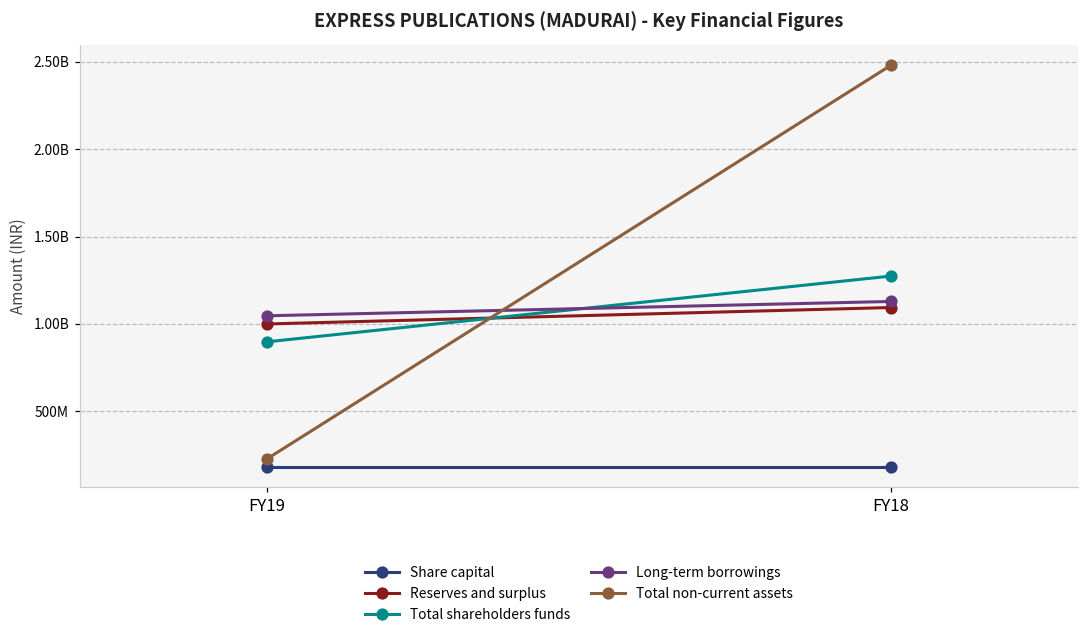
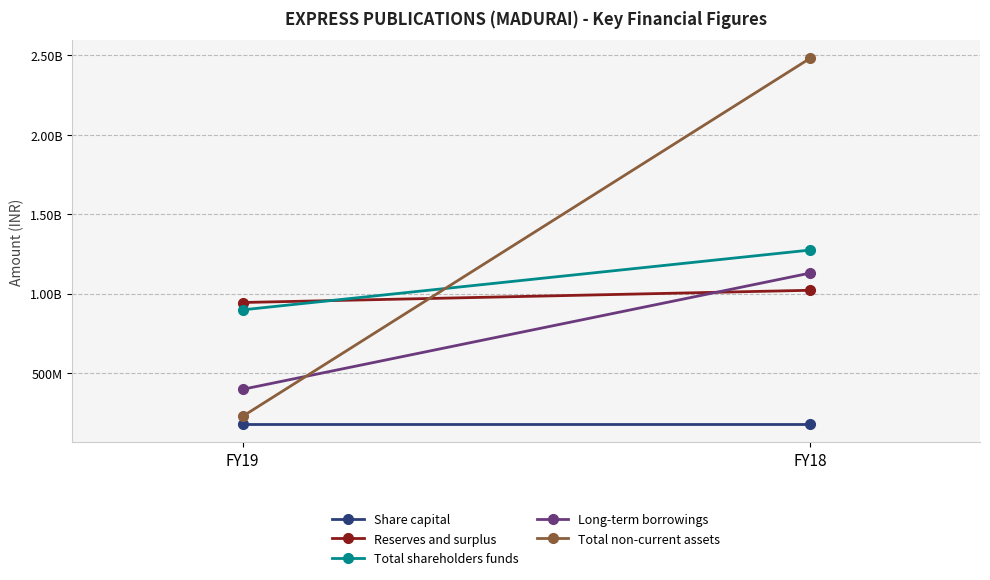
Reserves and surplus, FY19: 1000000000 -> 940000000
Long-term borrowings, FY19: 1050000000 -> 400000000
Reserves and surplus, FY18: 1090000000 -> 1020000000
